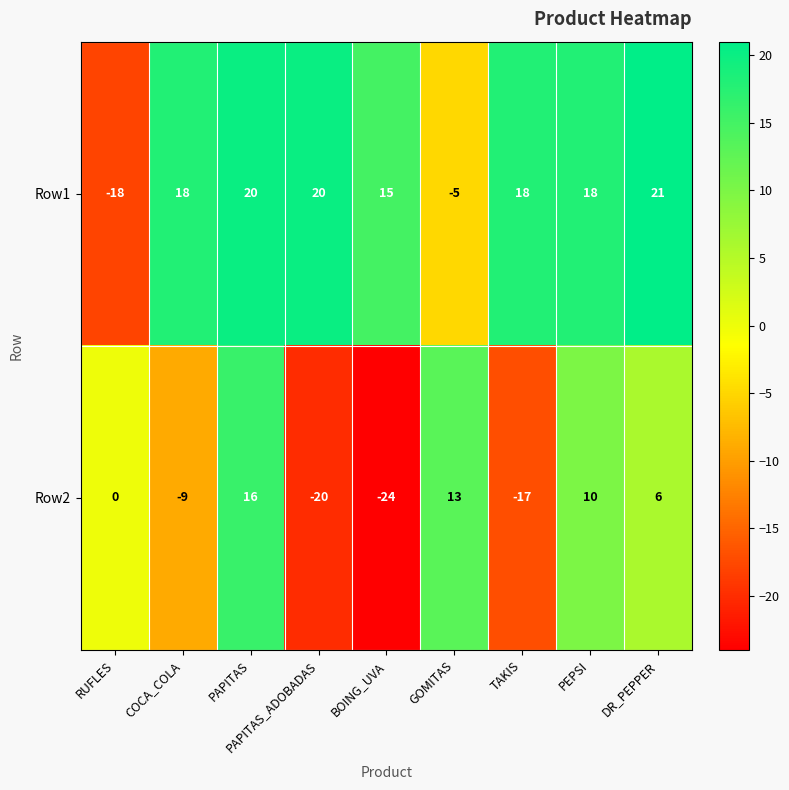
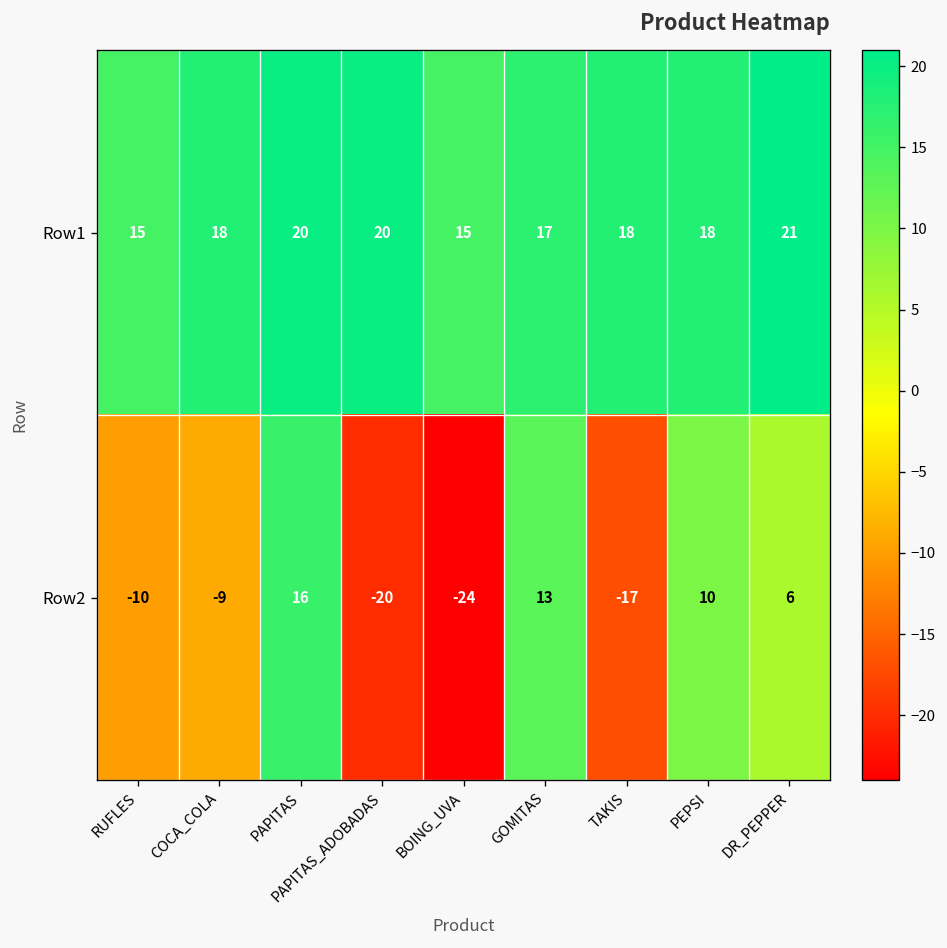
Row1, RUFLES: -18 -> 15
Row1, GOMITAS: -5 -> 17
Row2, RUFLES: 0 -> -10
